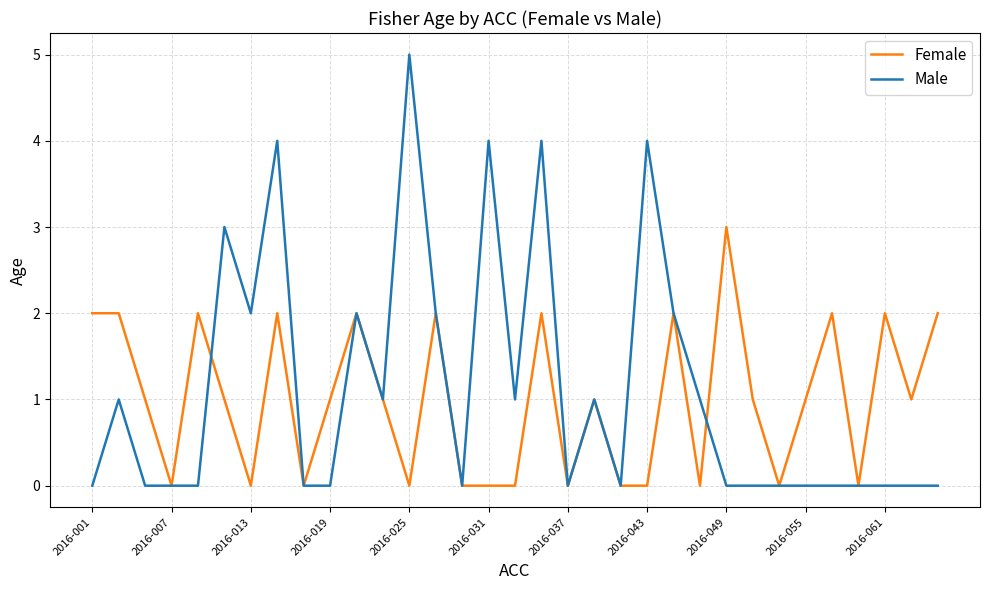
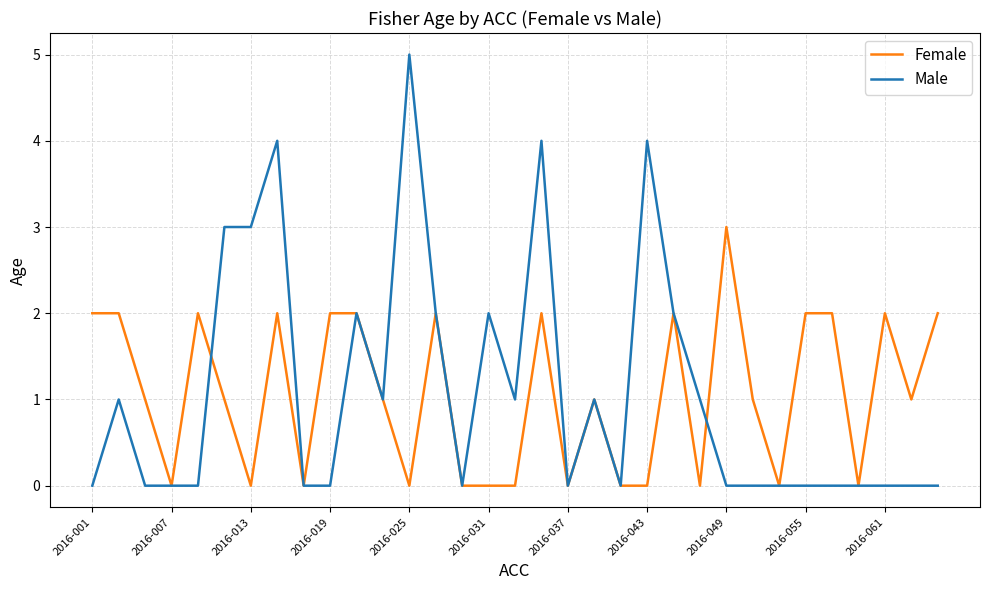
Male, 2016-013: 2 -> 3
Female, 2016-019: 1 -> 2
Male, 2016-031: 4 -> 2
Female, 2016-055: 1 -> 2
